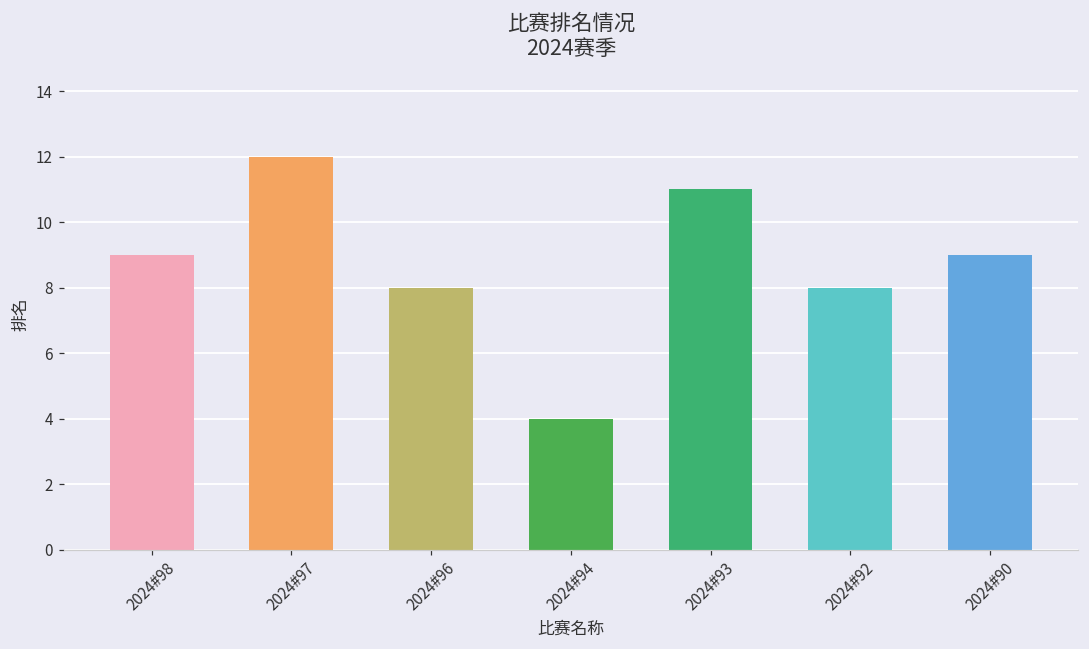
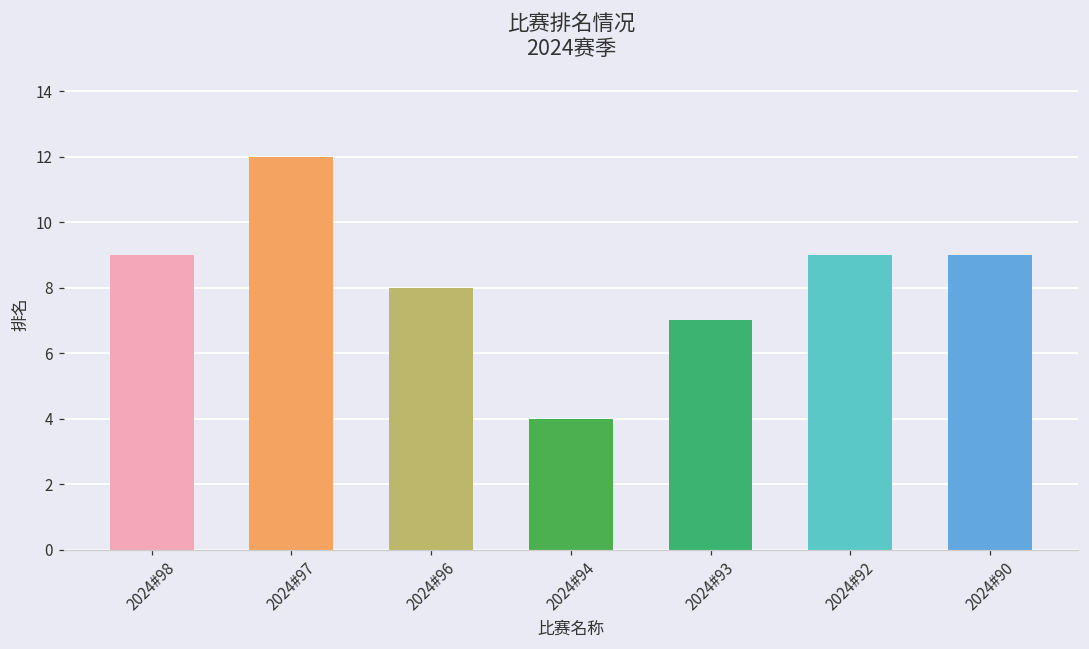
2024#93: 11 -> 7
2024#92: 8 -> 9
